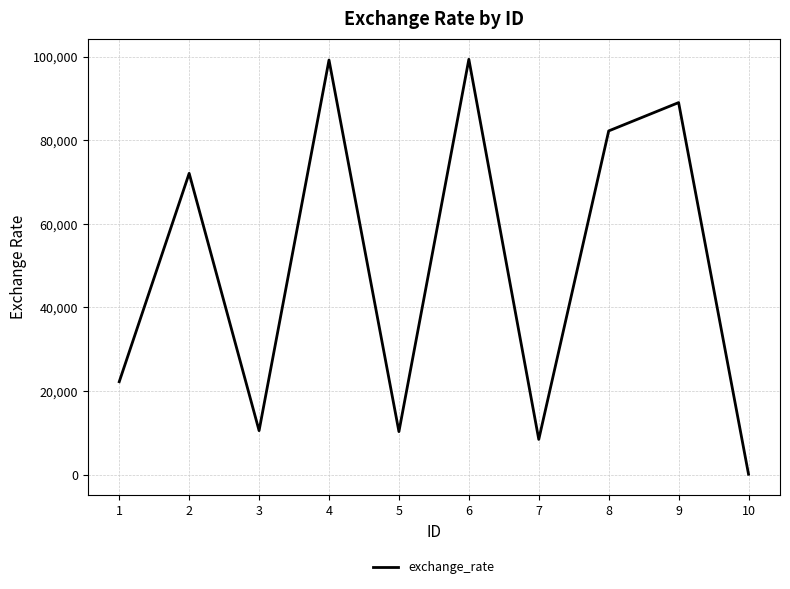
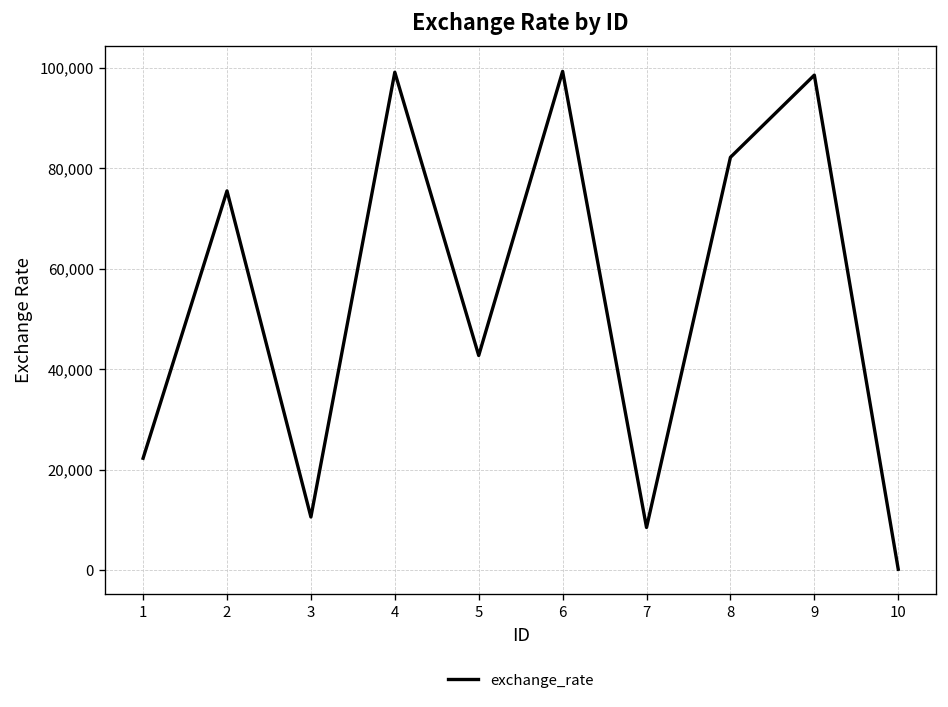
2: 72,000 -> 76,000
5: 10,000 -> 43,000
9: 89,000 -> 99,000
